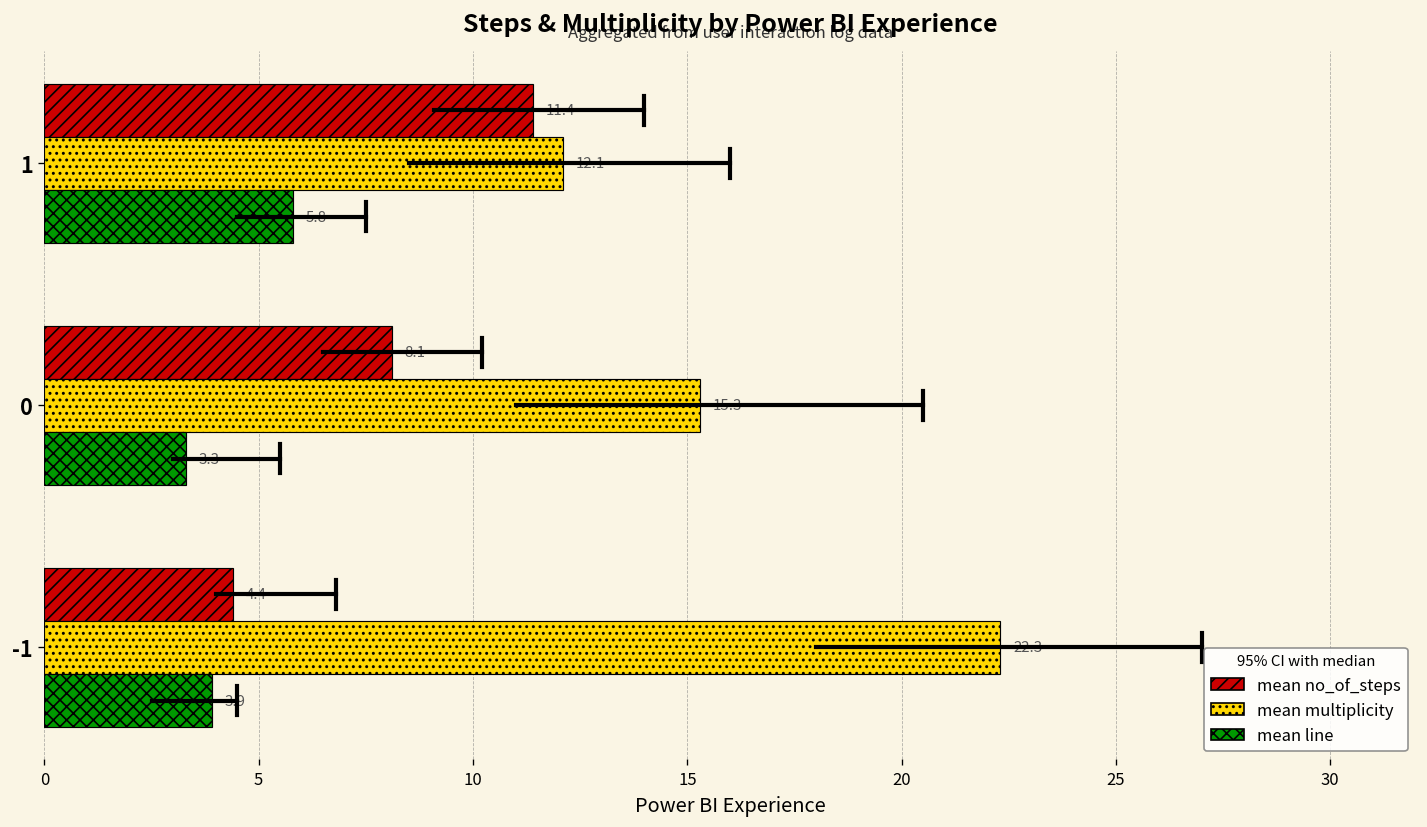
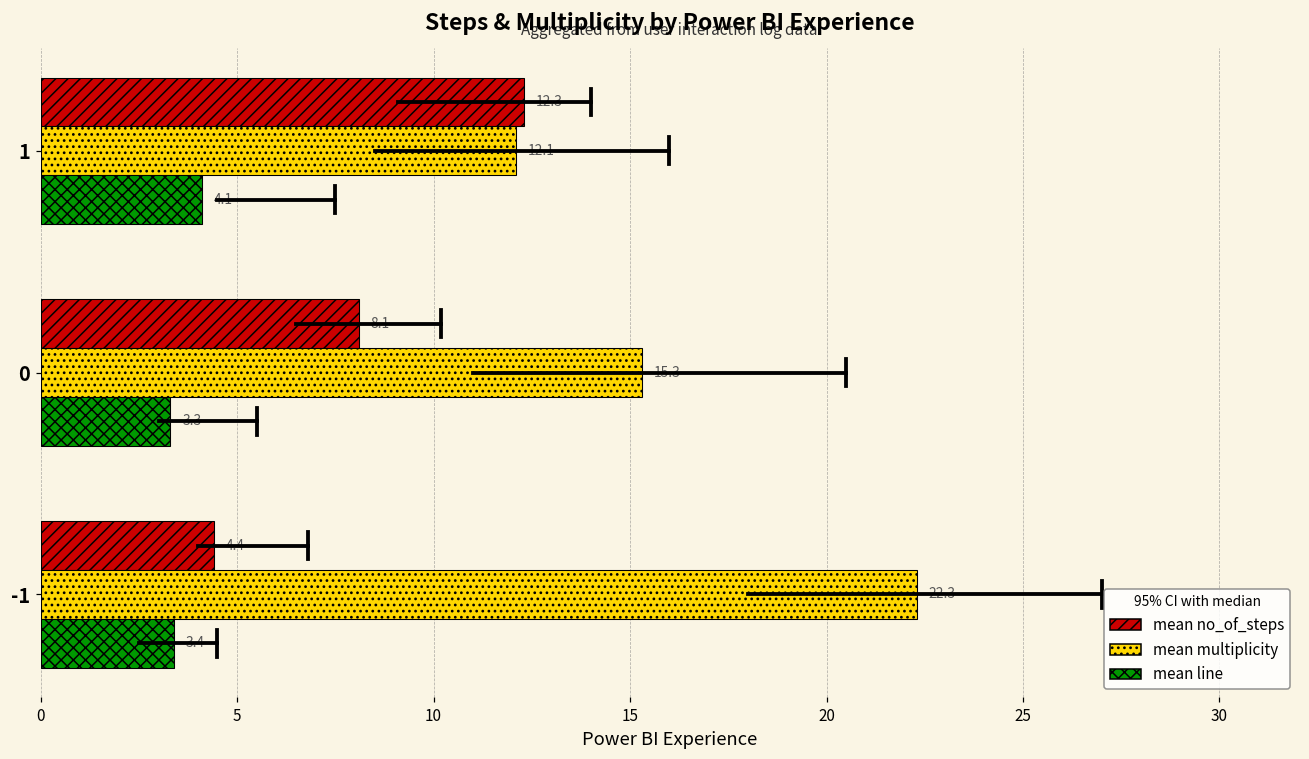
mean no_of_steps, 1: 11.4 -> 12.3
mean line, 1: 5.8 -> 4.1
mean line, -1: 3.9 -> 3.4
